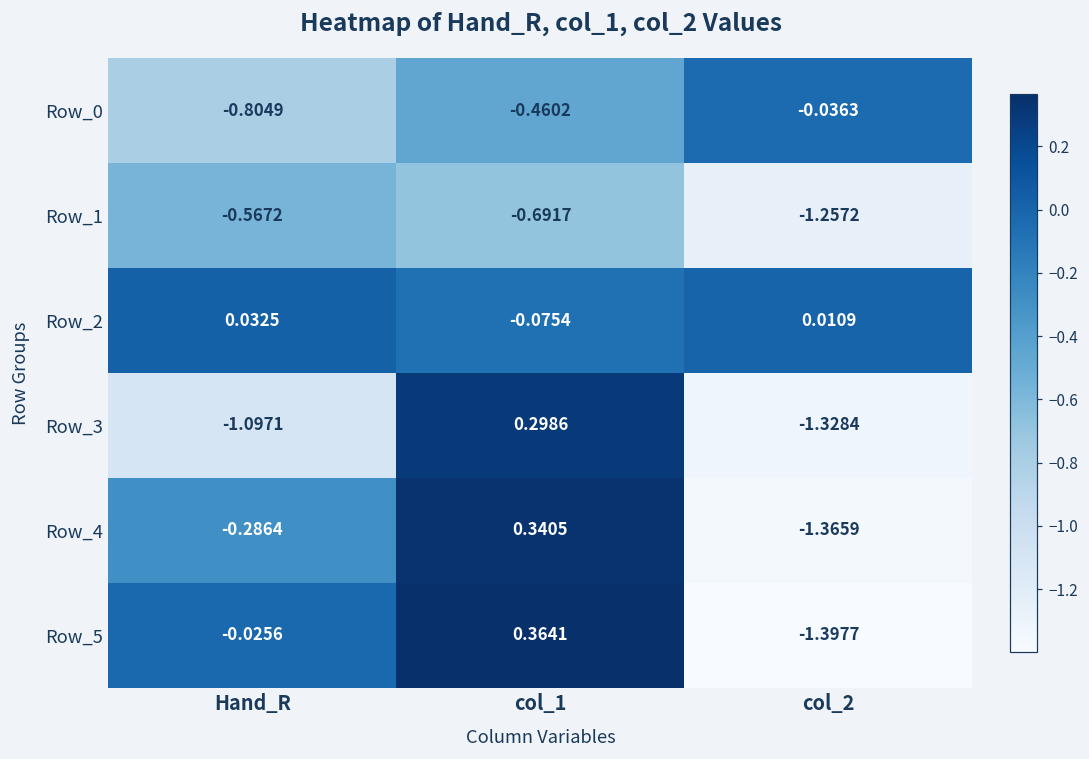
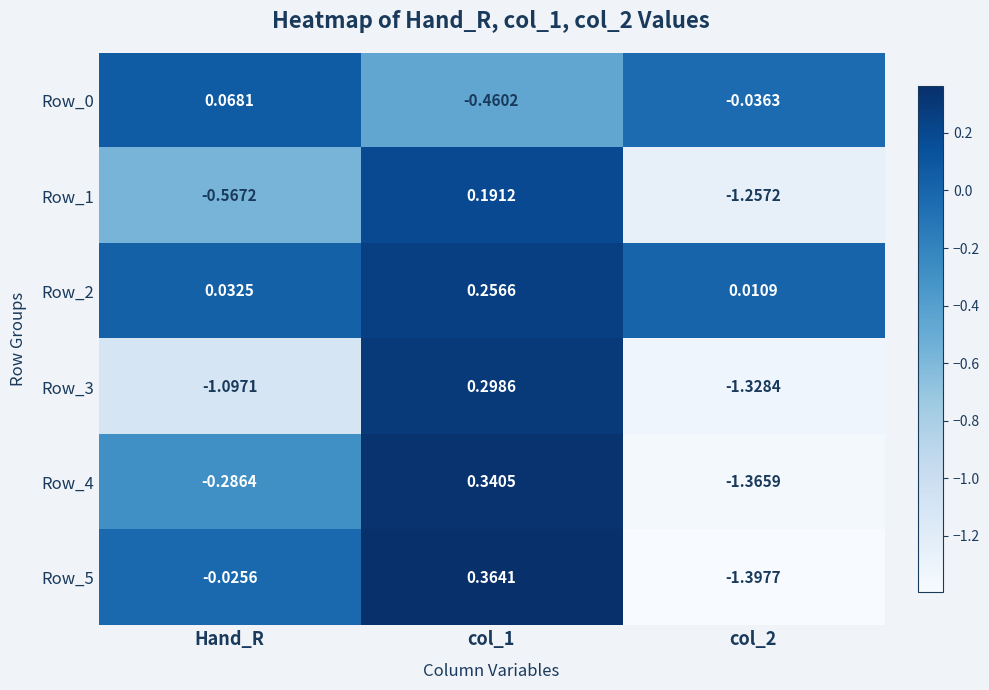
Row_0, Hand_R: -0.8049 -> 0.0681
Row_1, col_1: -0.6917 -> 0.1912
Row_2, col_1: -0.0754 -> 0.2566
